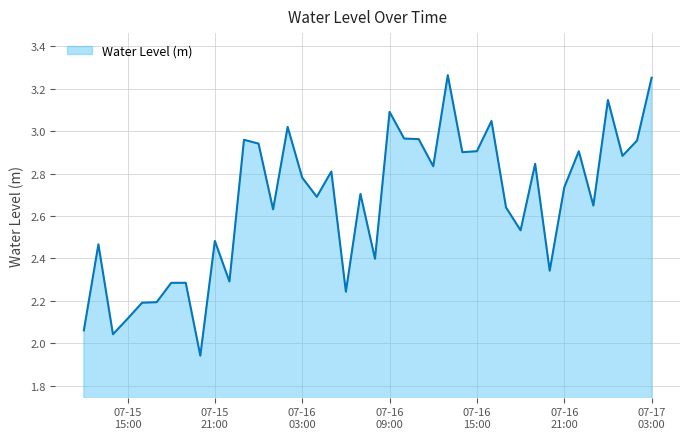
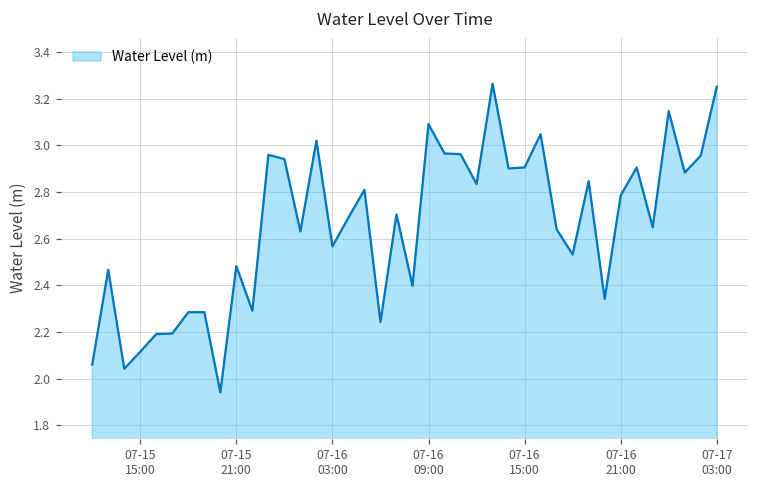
07-16 03:00: 2.78 -> 2.57
07-16 21:00: 2.73 -> 2.78
